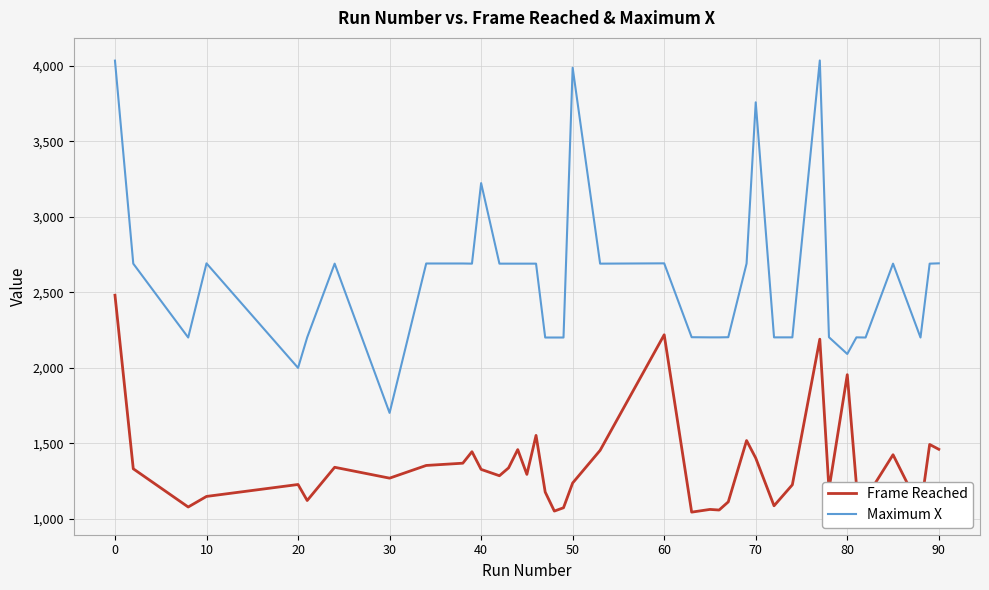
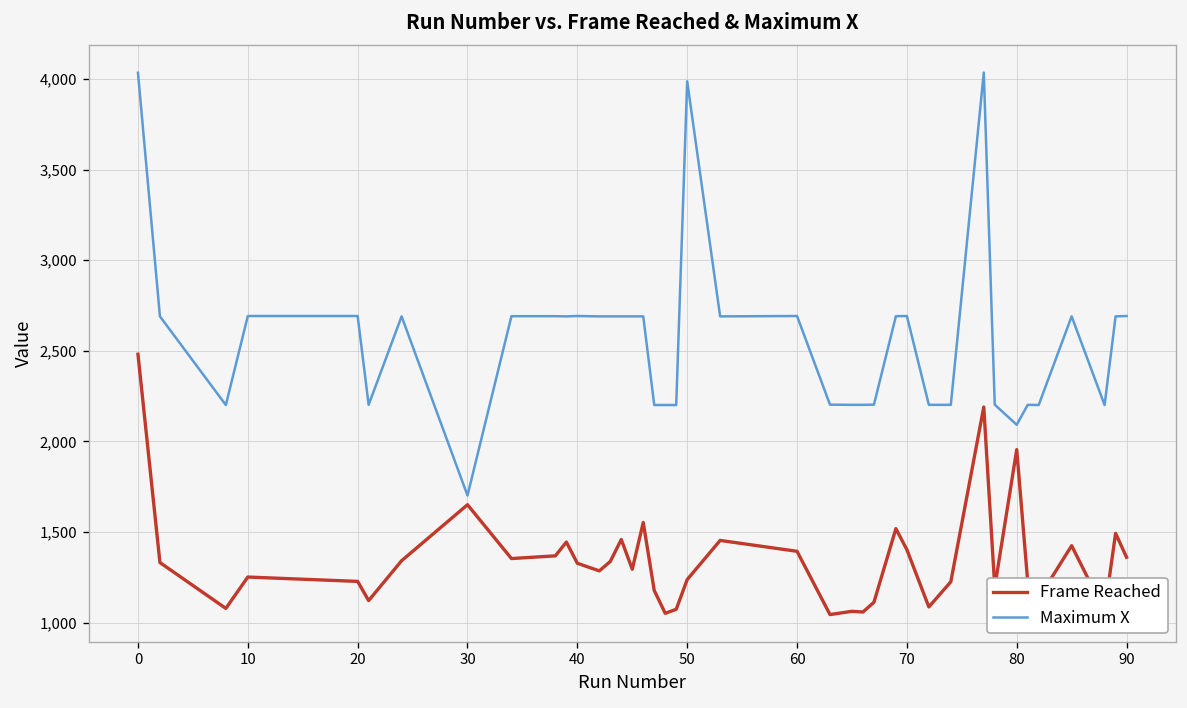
Frame Reached, 10: 1,150 -> 1,250
Maximum X, 20: 2,000 -> 2,690
Frame Reached, 30: 1,270 -> 1,650
Maximum X, 40: 3,220 -> 2,690
Frame Reached, 60: 2,220 -> 1,390
Maximum X, 70: 3,760 -> 2,690
Frame Reached, 90: 1,460 -> 1,360
